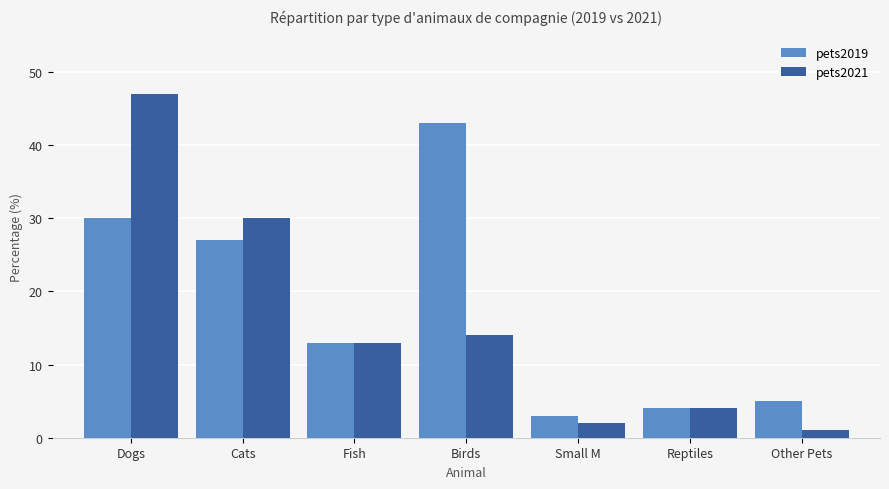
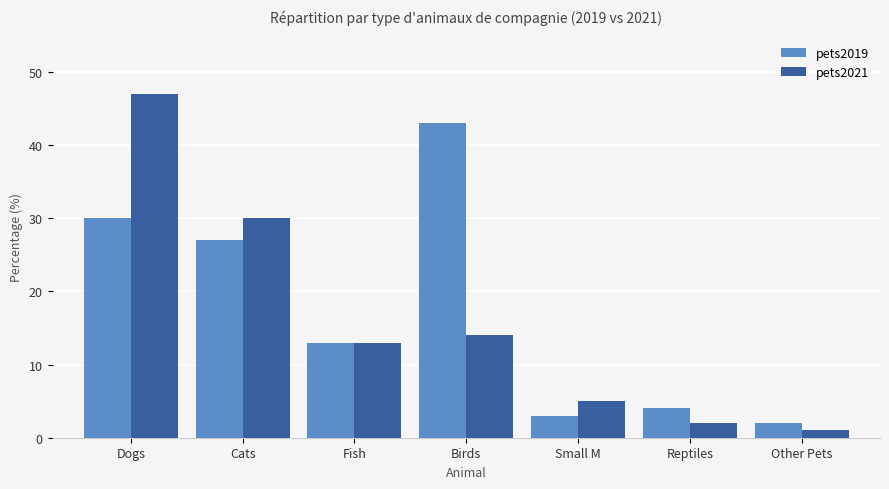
pets2021, Small M: 2 -> 5
pets2021, Reptiles: 4 -> 2
pets2019, Other Pets: 5 -> 2
